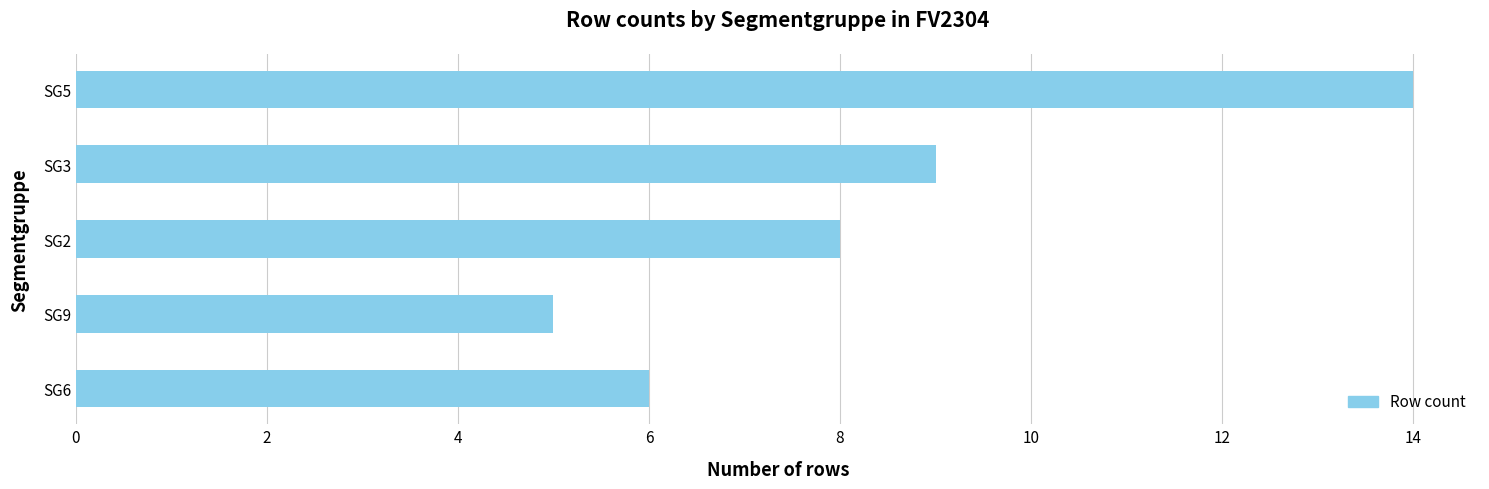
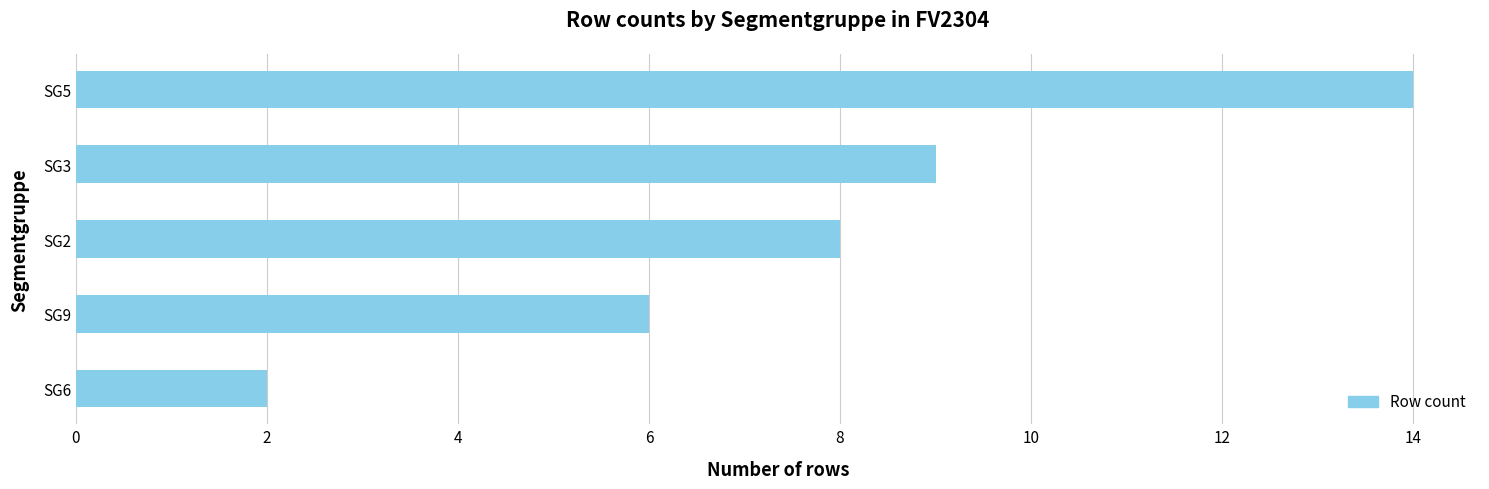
SG9: 5 -> 6
SG6: 6 -> 2
